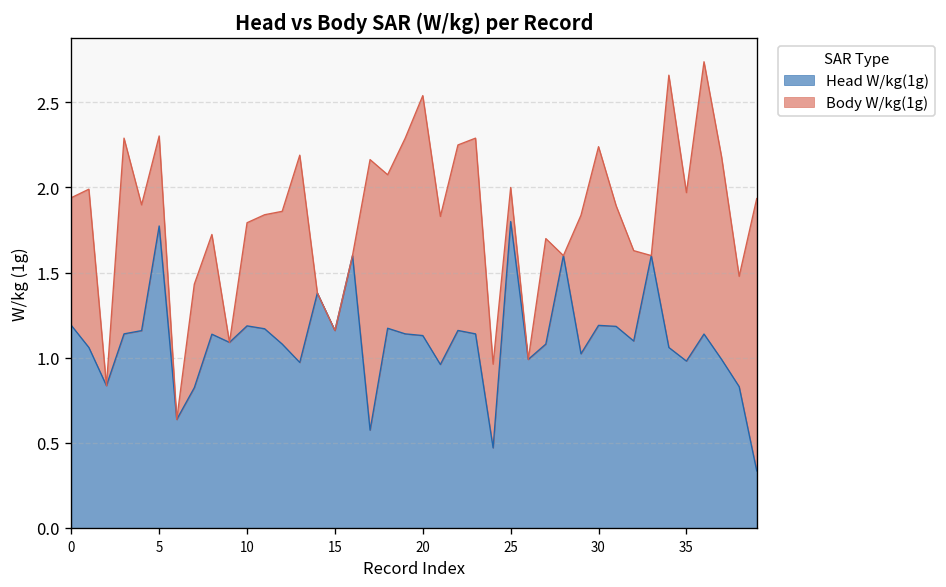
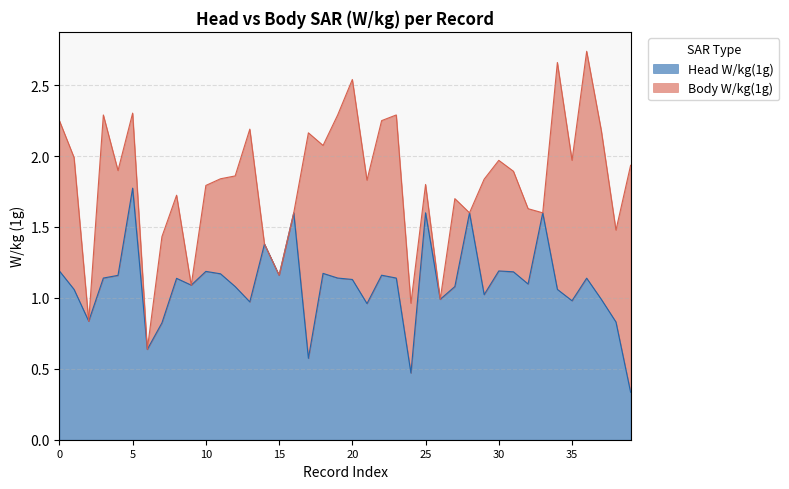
Body W/kg(1g), 0: 0.75 -> 1.06
Head W/kg(1g), 25: 1.8 -> 1.6
Body W/kg(1g), 30: 1.05 -> 0.78
